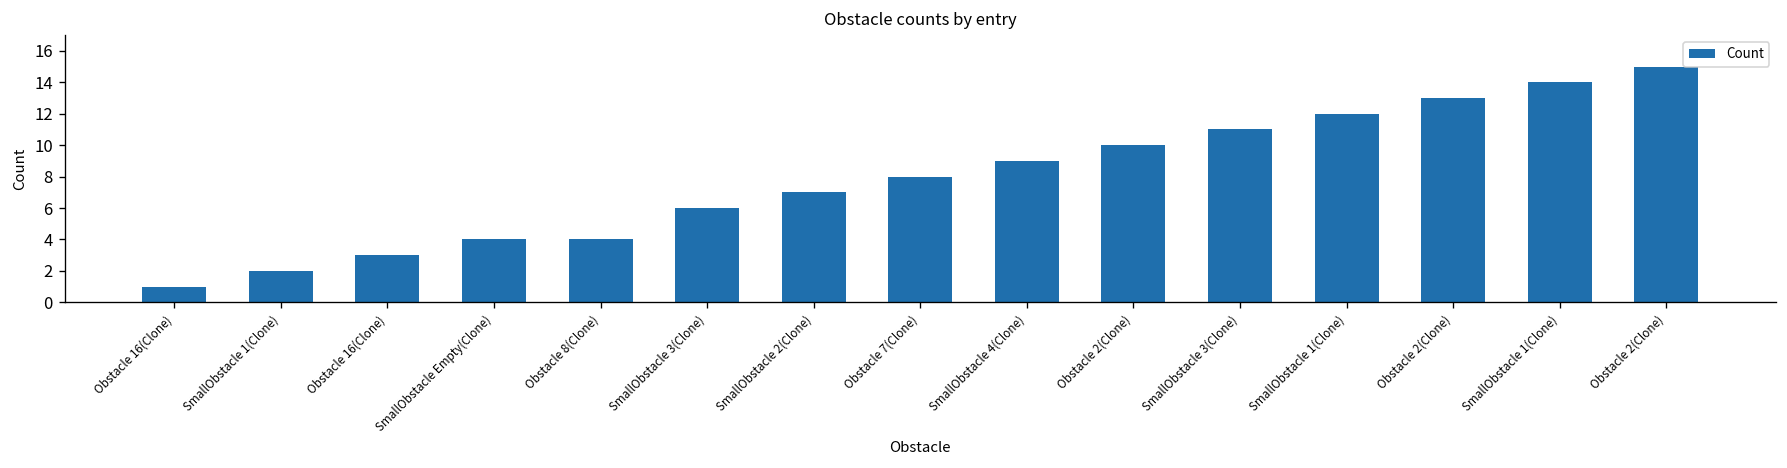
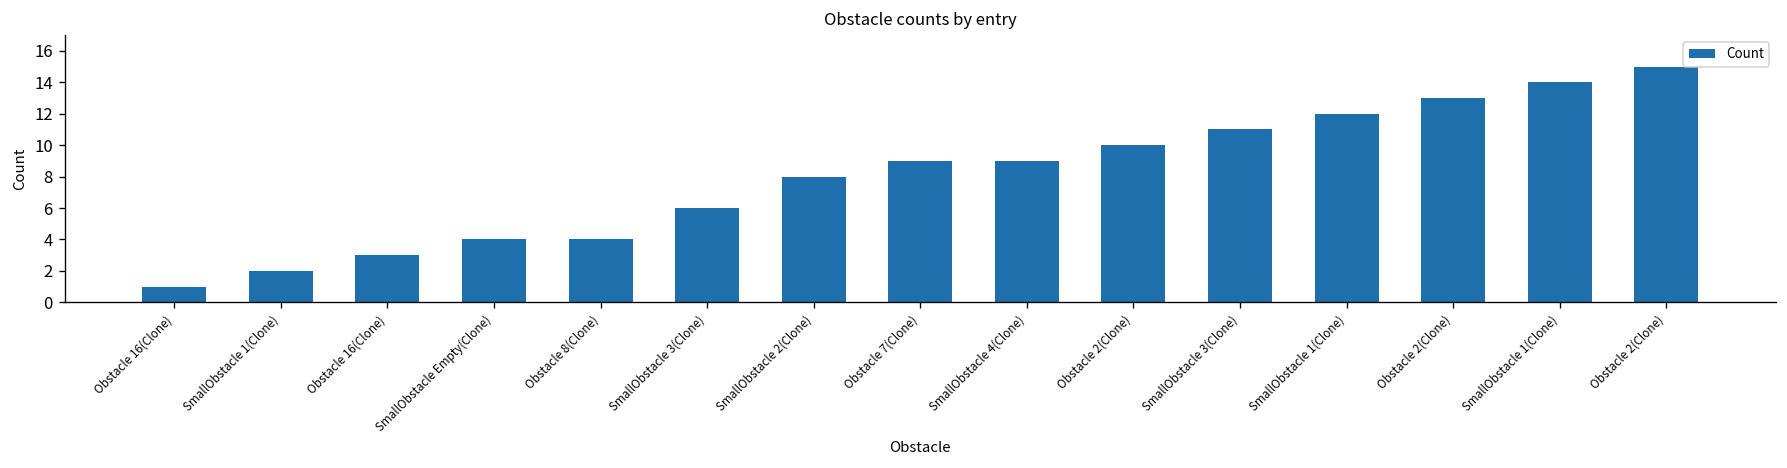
SmallObstacle 2(Clone): 7 -> 8
Obstacle 7(Clone): 8 -> 9
